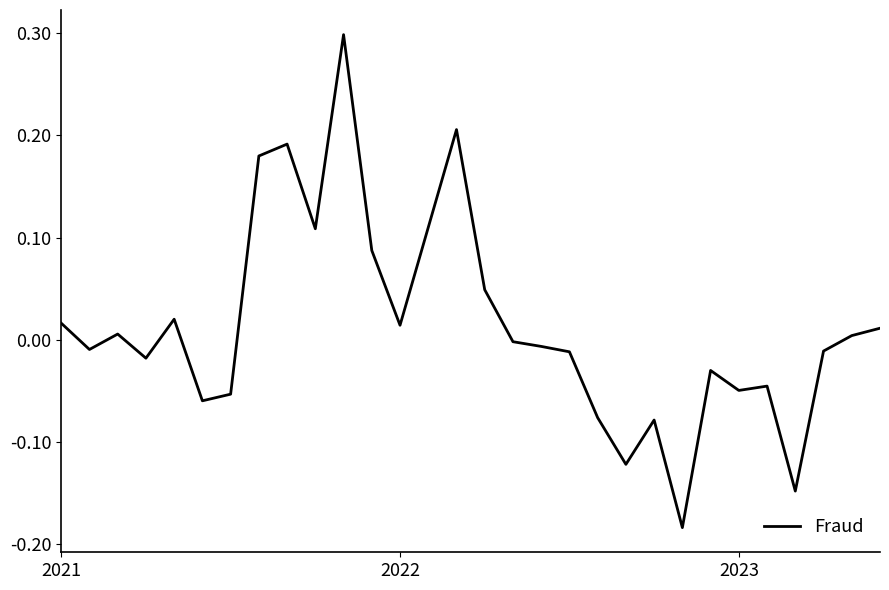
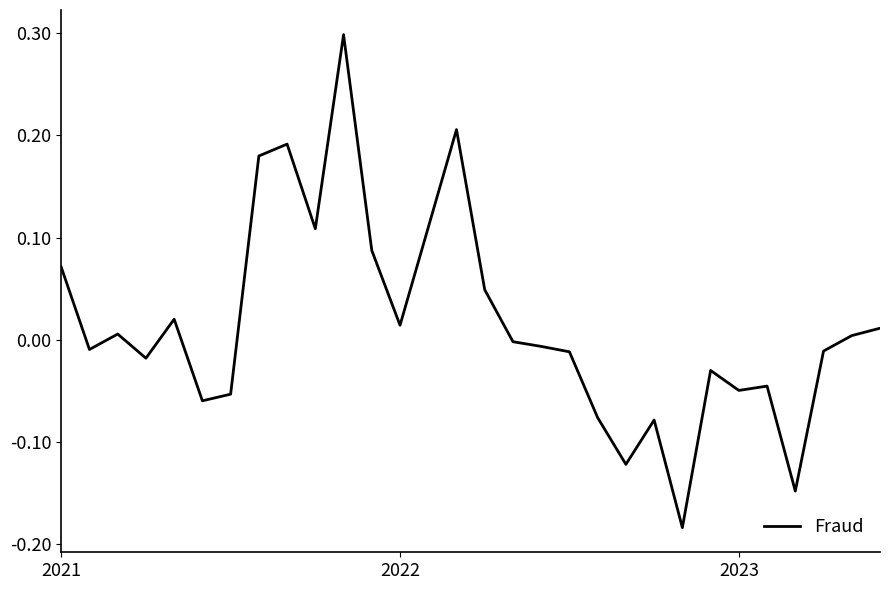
2021: 0.016 -> 0.071
